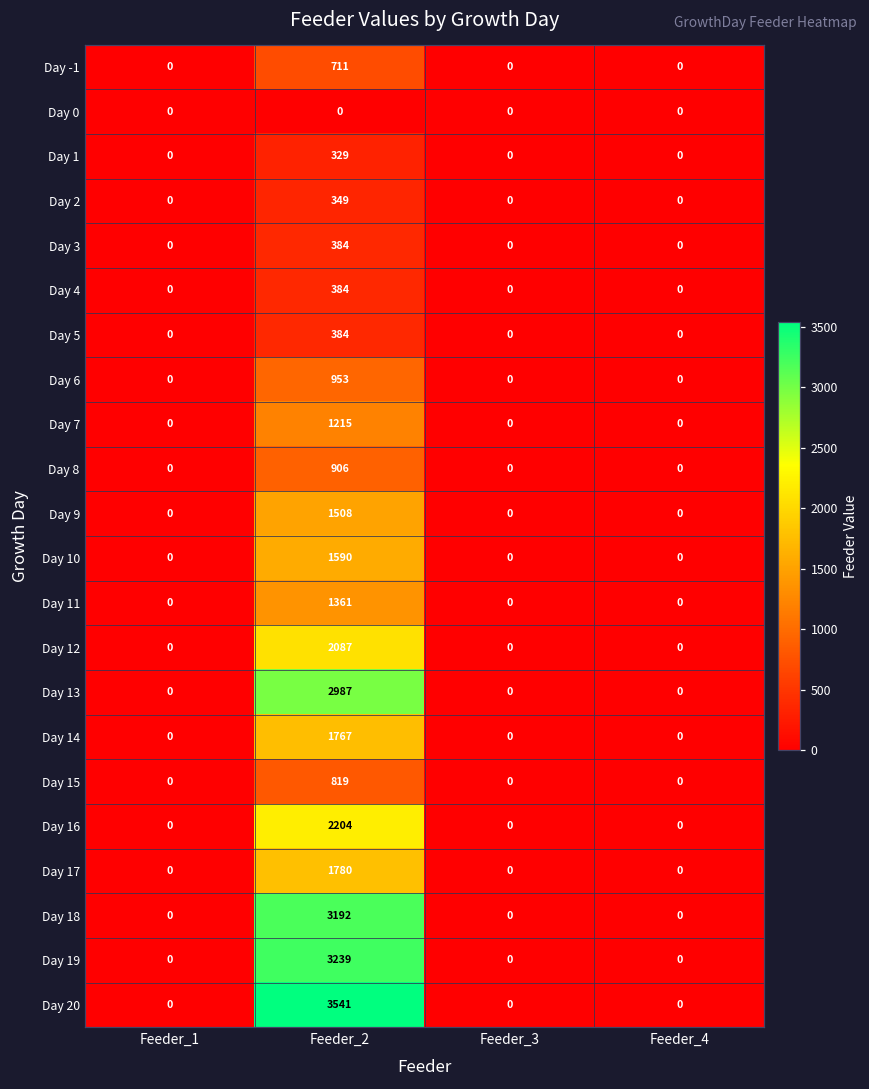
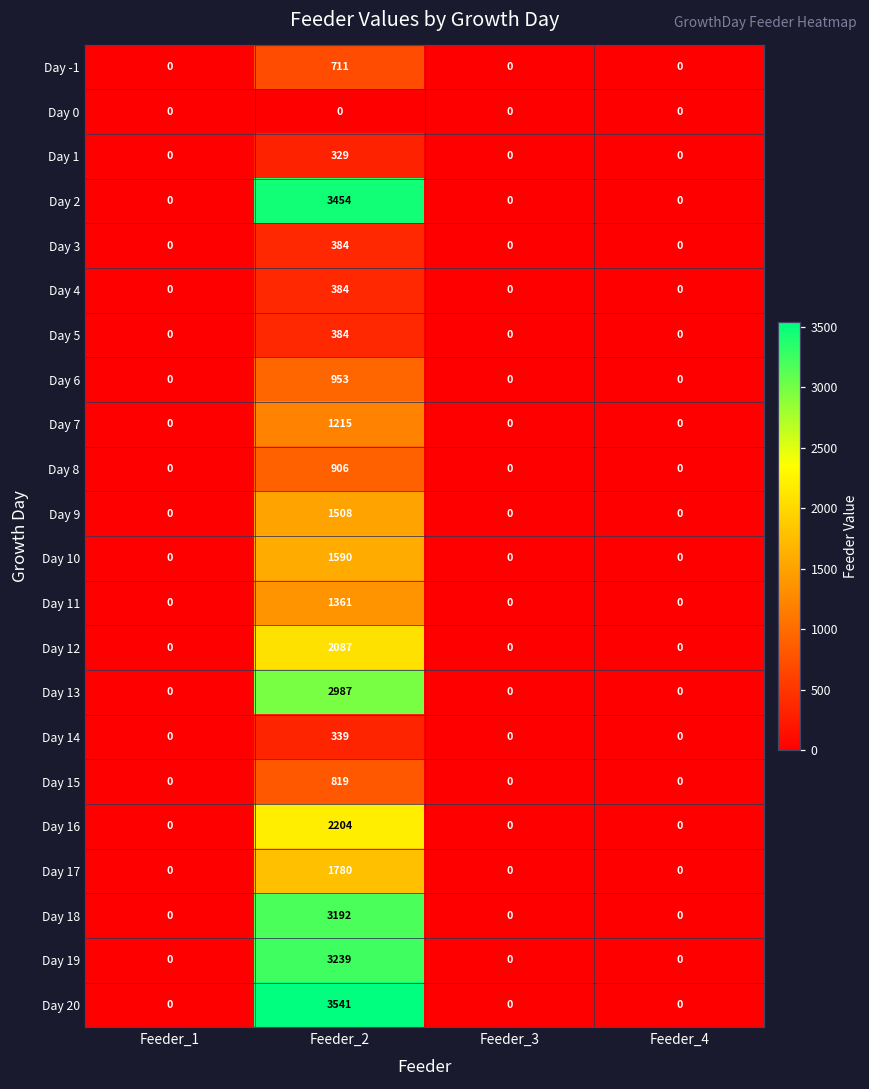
Day 2, Feeder_2: 349 -> 3454
Day 14, Feeder_2: 1767 -> 339
